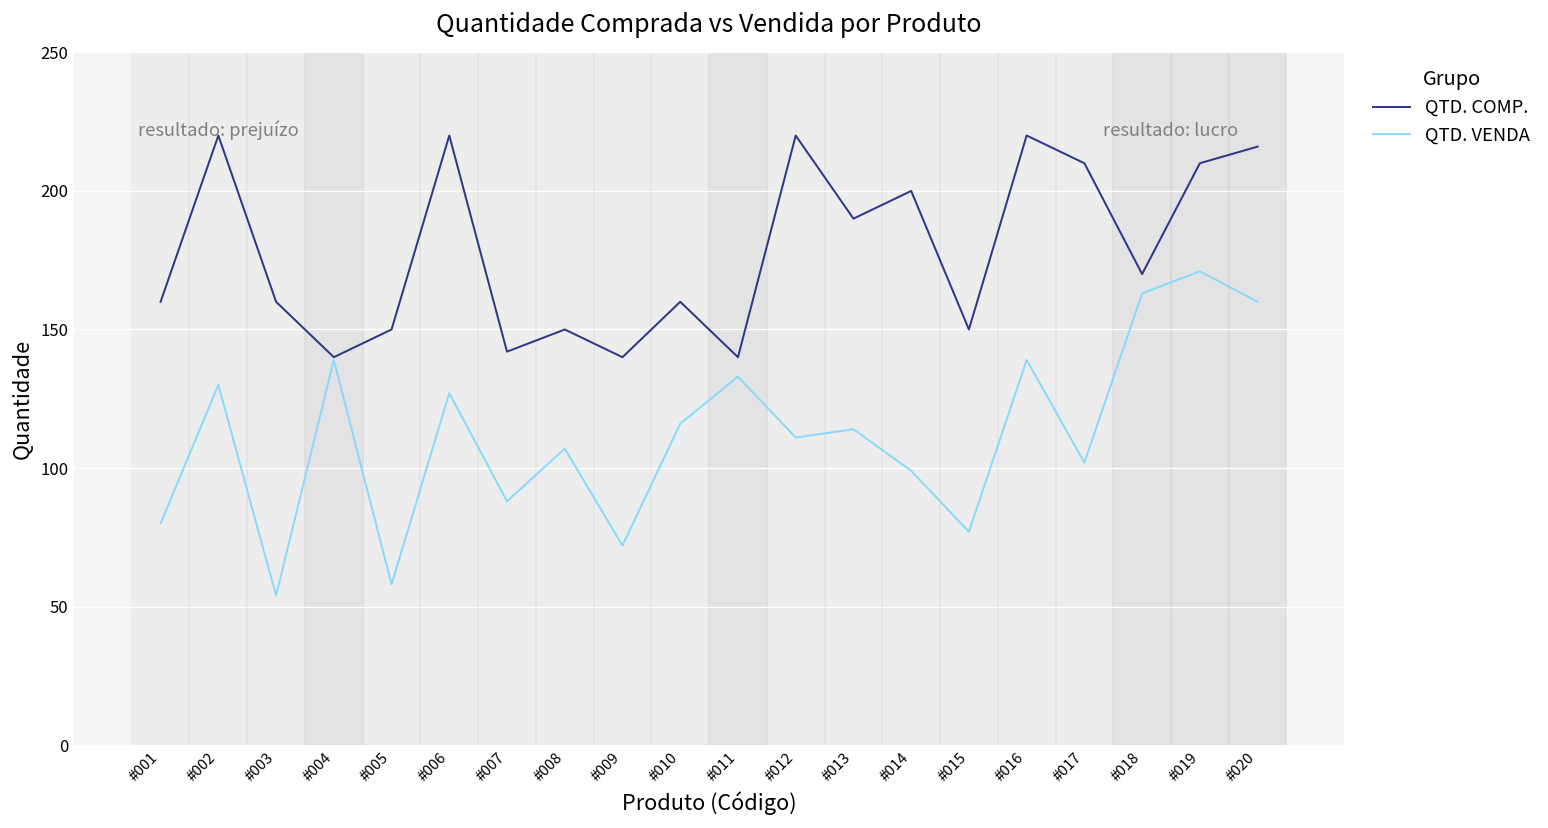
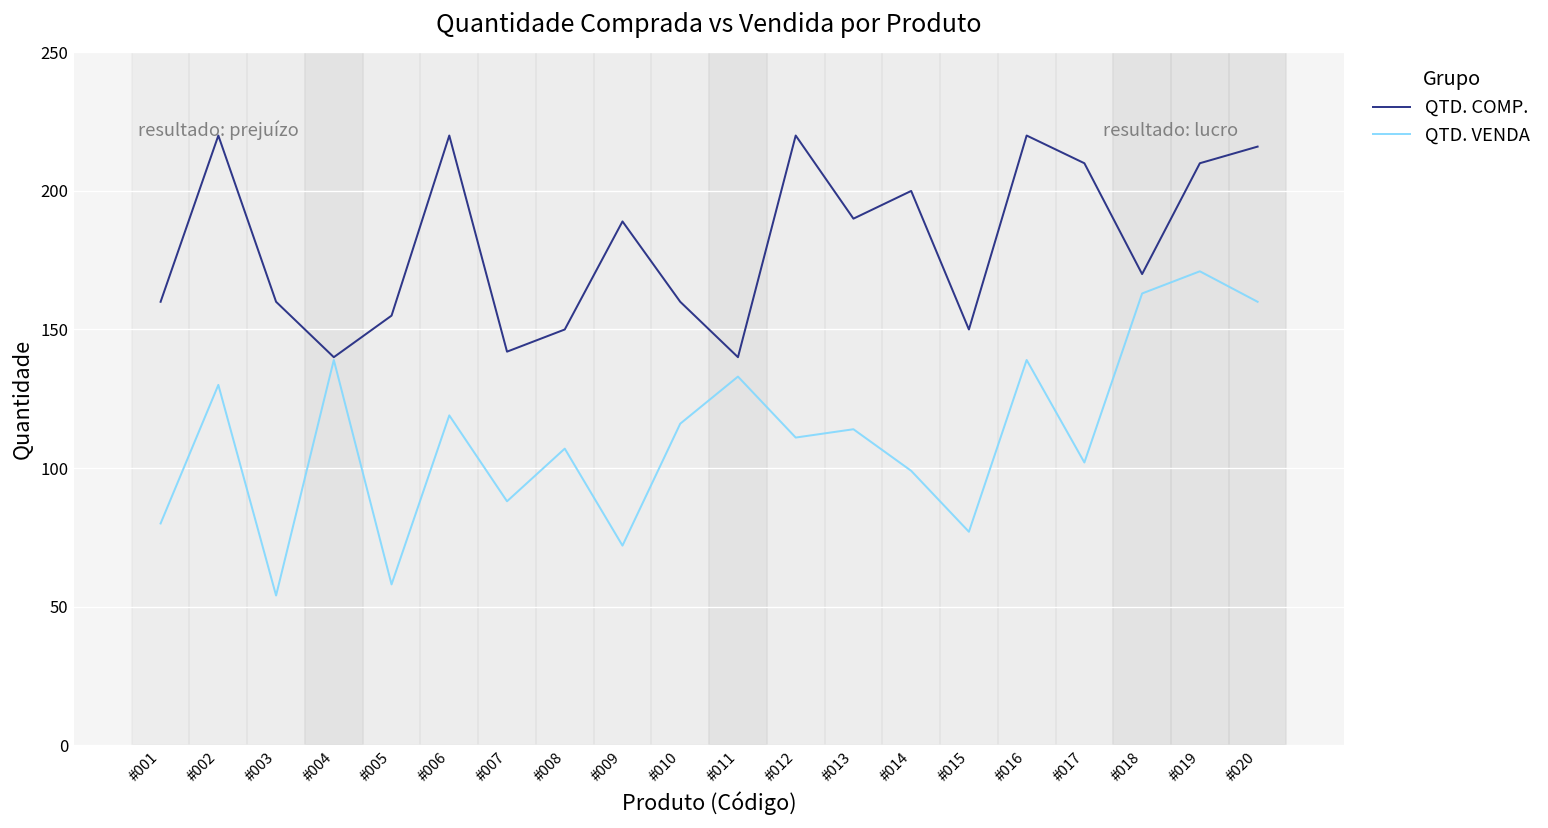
QTD. COMP., #005: 150 -> 155
QTD. VENDA, #006: 127 -> 119
QTD. COMP., #009: 140 -> 189
